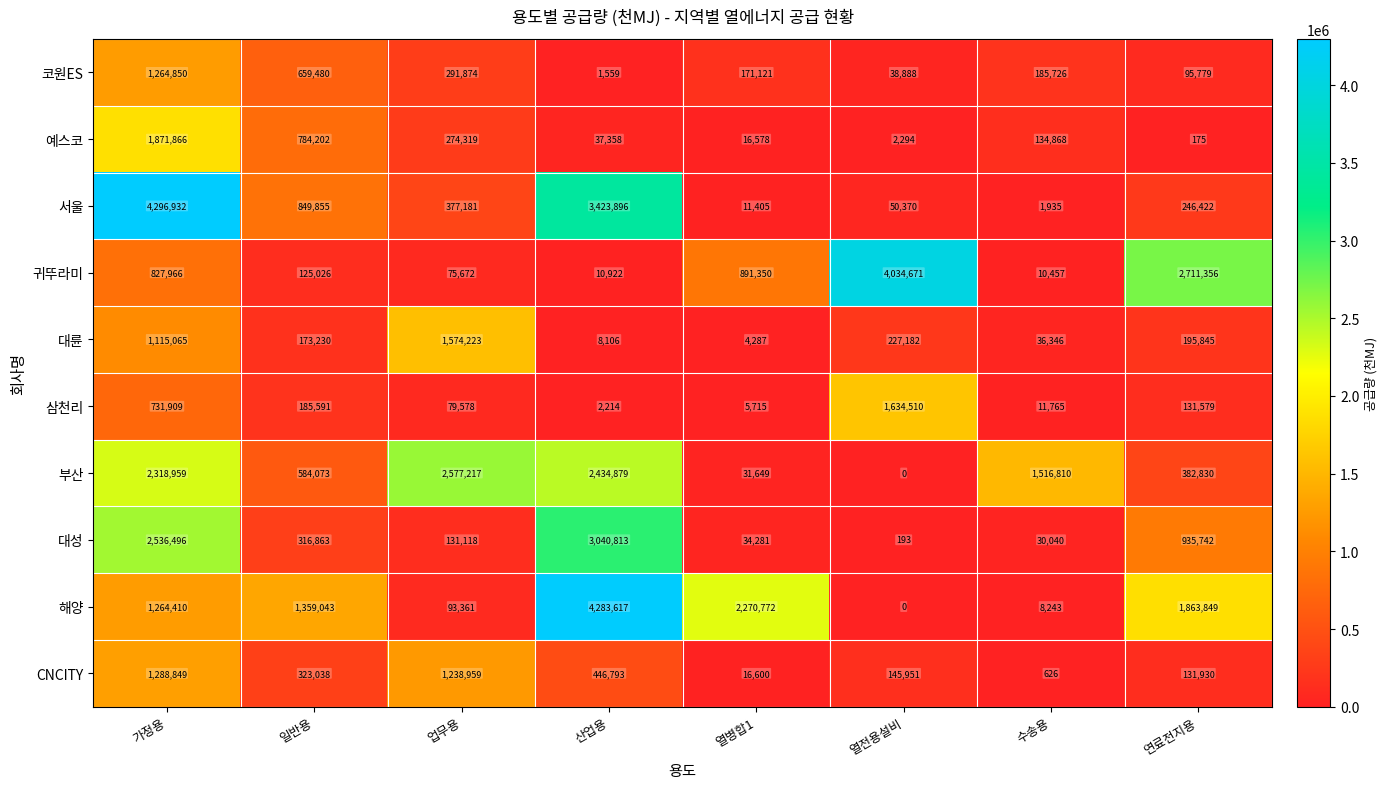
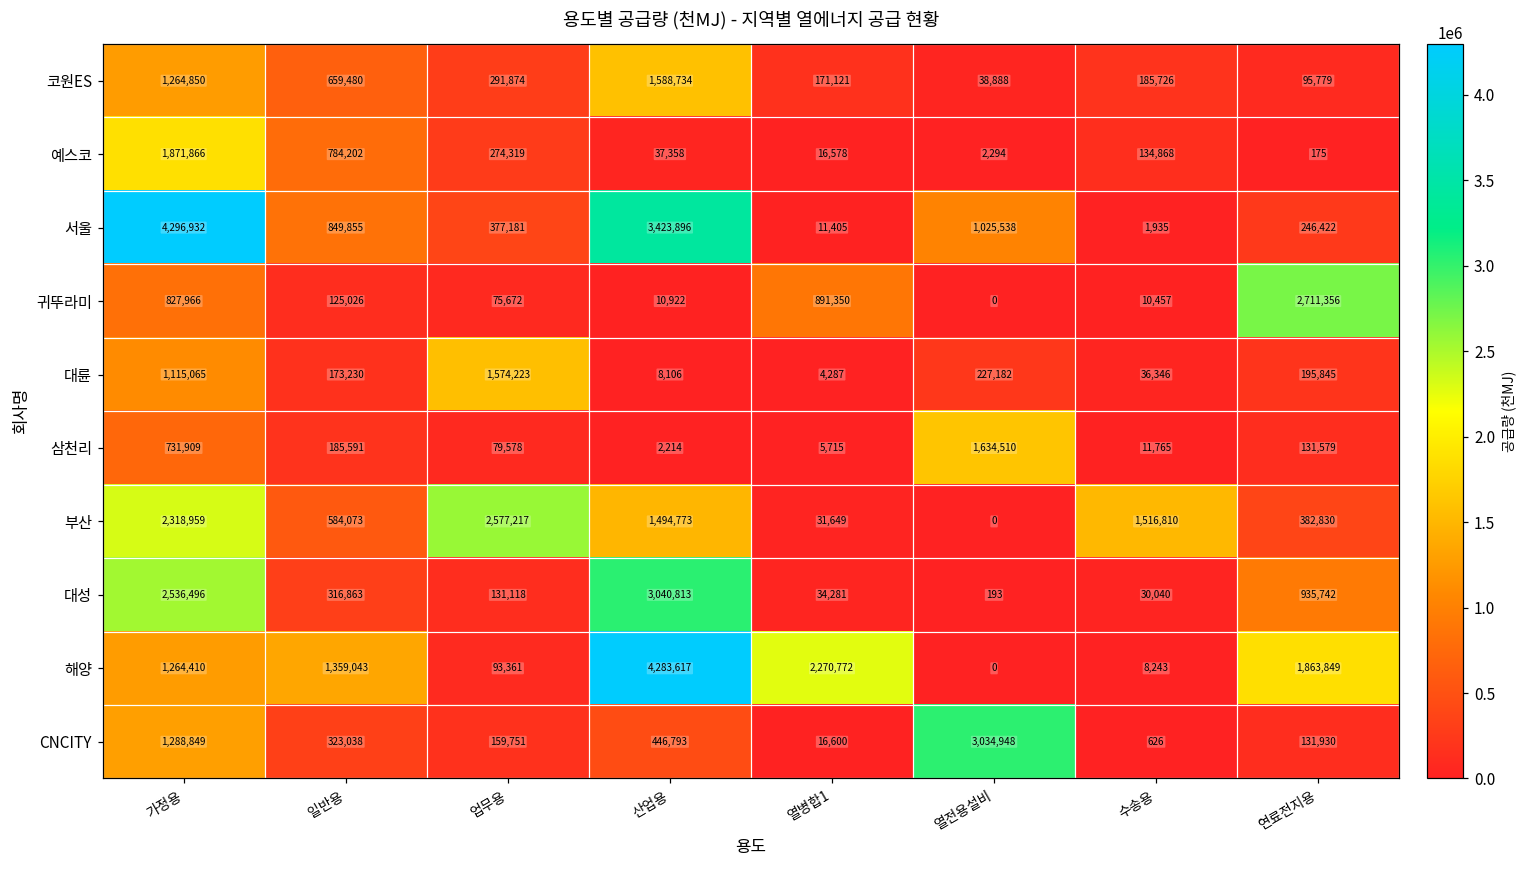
코원ES, 산업용: 1,559 -> 1,588,734
서울, 열전용설비: 50,370 -> 1,025,538
귀뚜라미, 열전용설비: 4,034,671 -> 0
부산, 산업용: 2,434,879 -> 1,494,773
CNCITY, 업무용: 1,238,959 -> 159,751
CNCITY, 열전용설비: 145,951 -> 3,034,948
